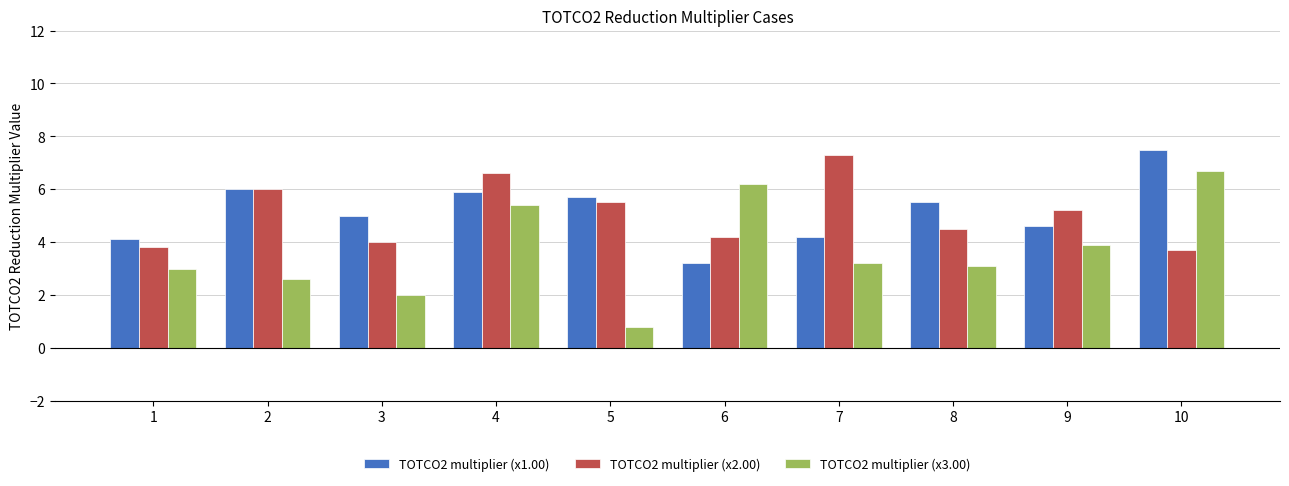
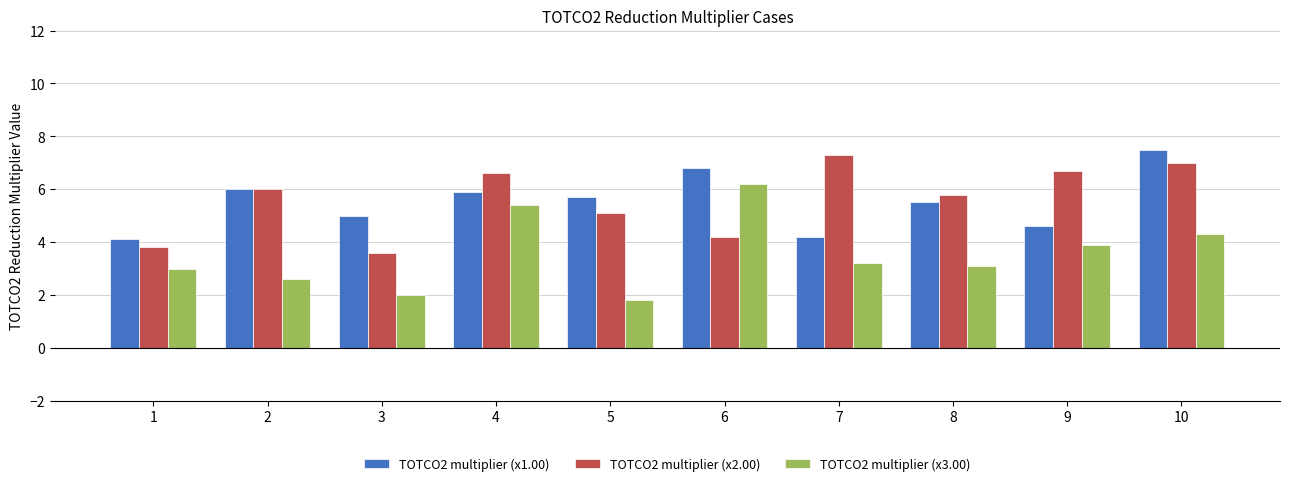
TOTCO2 multiplier (x2.00), 3: 4.0 -> 3.6
TOTCO2 multiplier (x2.00), 5: 5.5 -> 5.1
TOTCO2 multiplier (x3.00), 5: 0.8 -> 1.8
TOTCO2 multiplier (x1.00), 6: 3.2 -> 6.8
TOTCO2 multiplier (x2.00), 8: 4.5 -> 5.8
TOTCO2 multiplier (x2.00), 9: 5.2 -> 6.7
TOTCO2 multiplier (x2.00), 10: 3.7 -> 7.0
TOTCO2 multiplier (x3.00), 10: 6.7 -> 4.3
